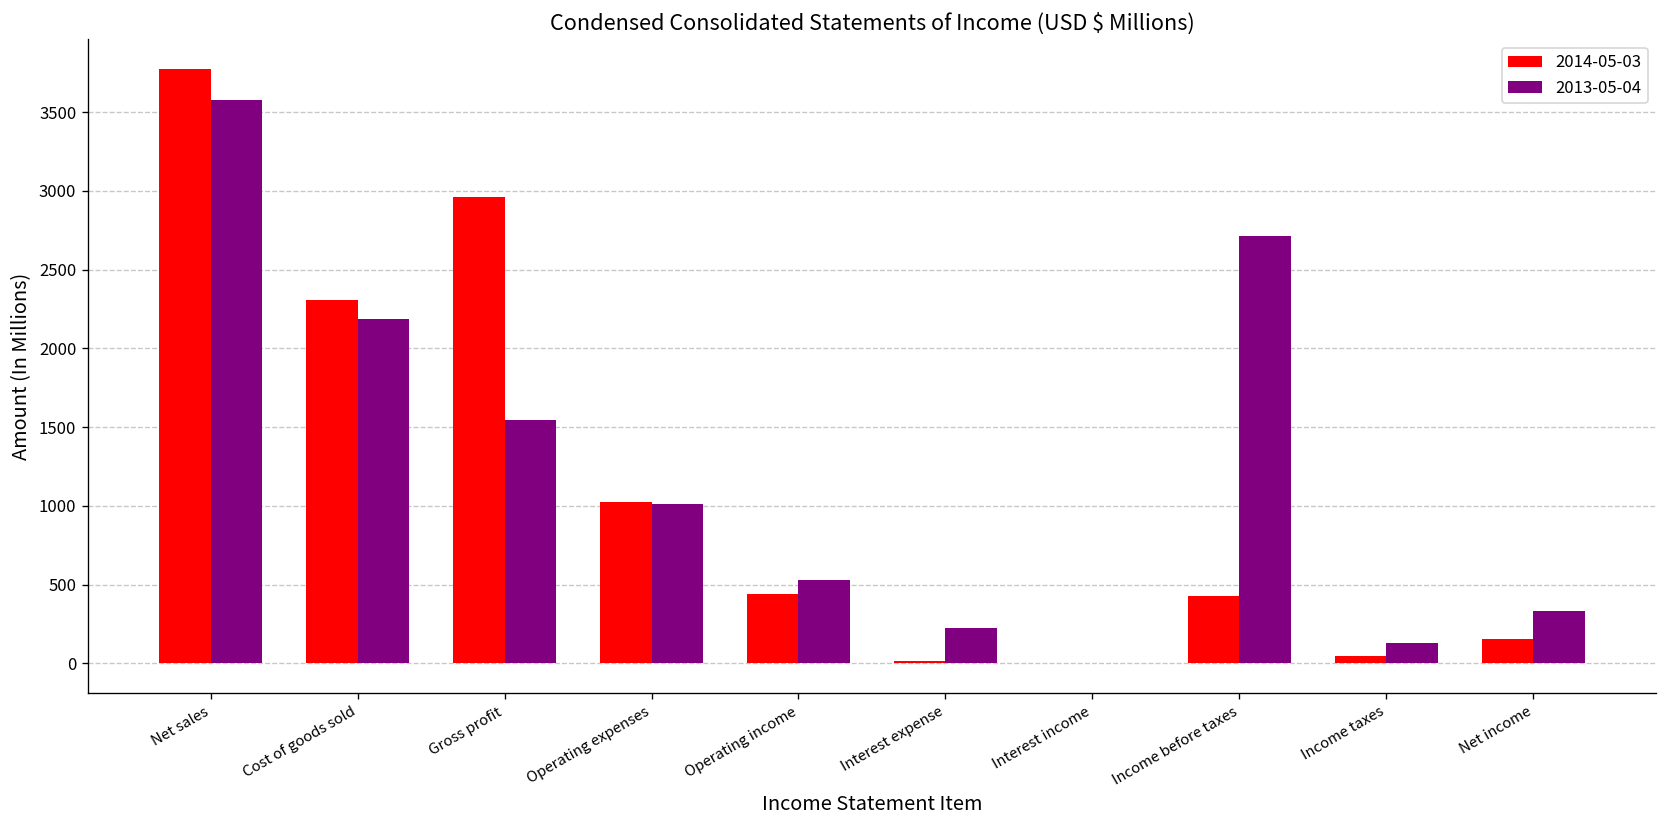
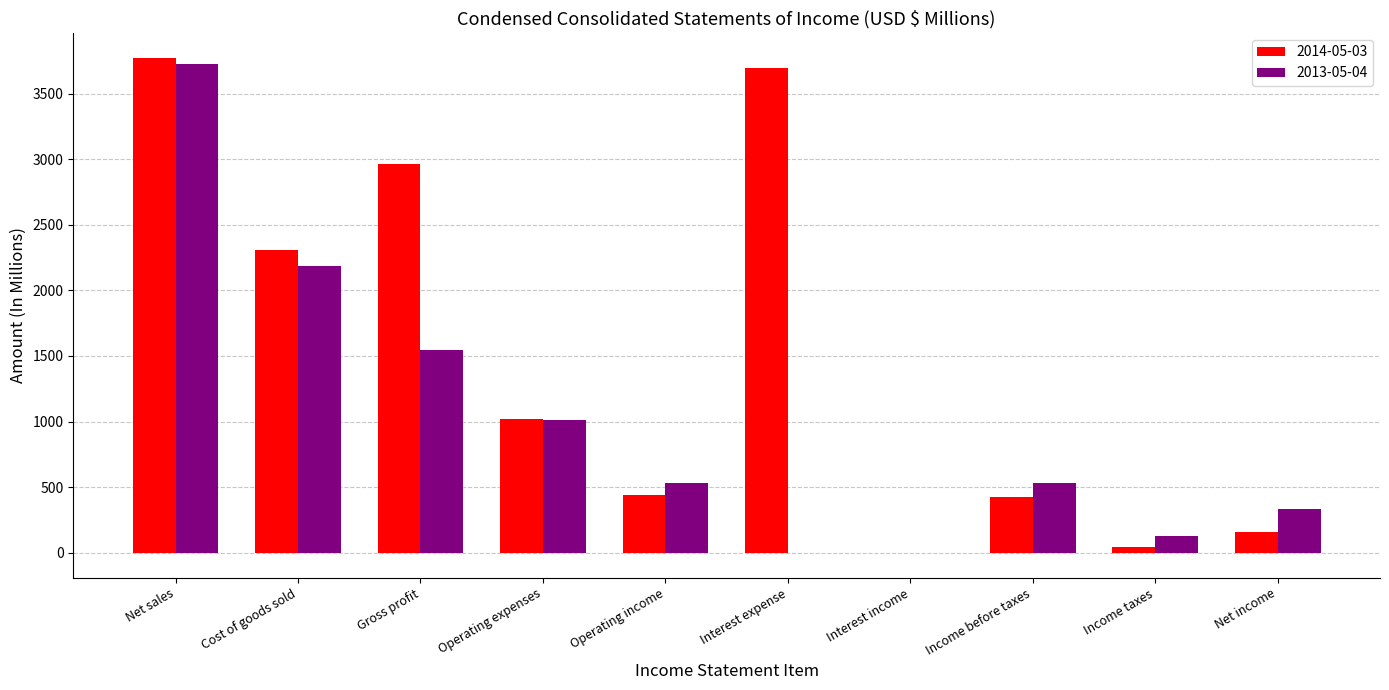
2013-05-04, Net sales: 3580 -> 3730
2014-05-03, Interest expense: 20 -> 3700
2013-05-04, Interest expense: 220 -> 0
2013-05-04, Income before taxes: 2710 -> 530
